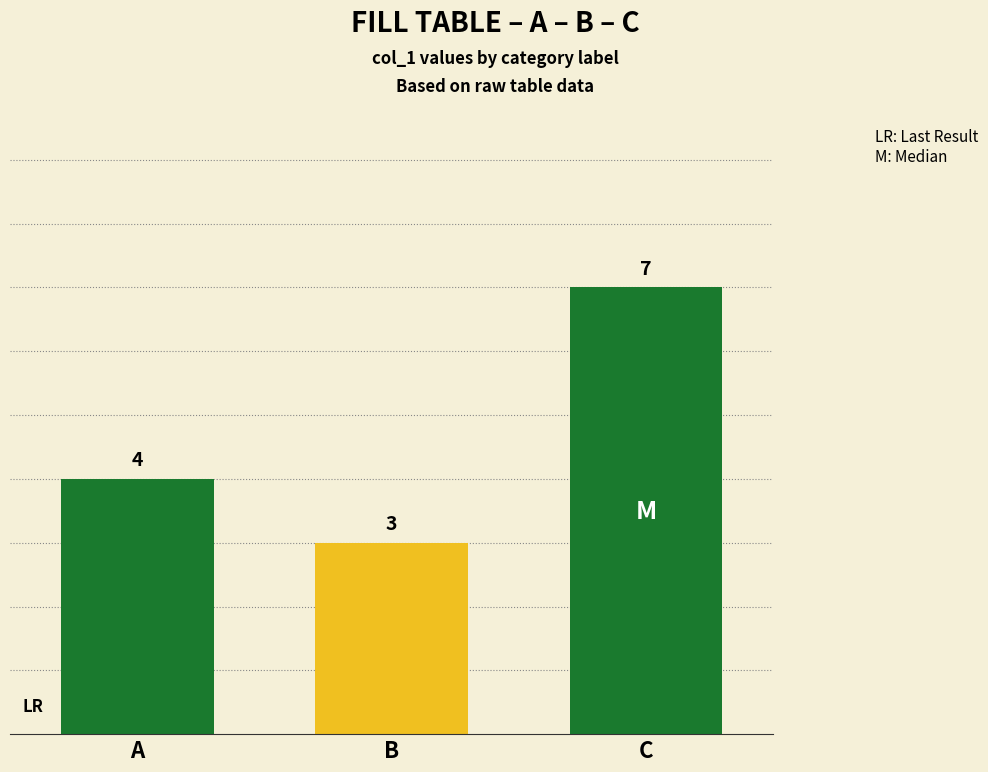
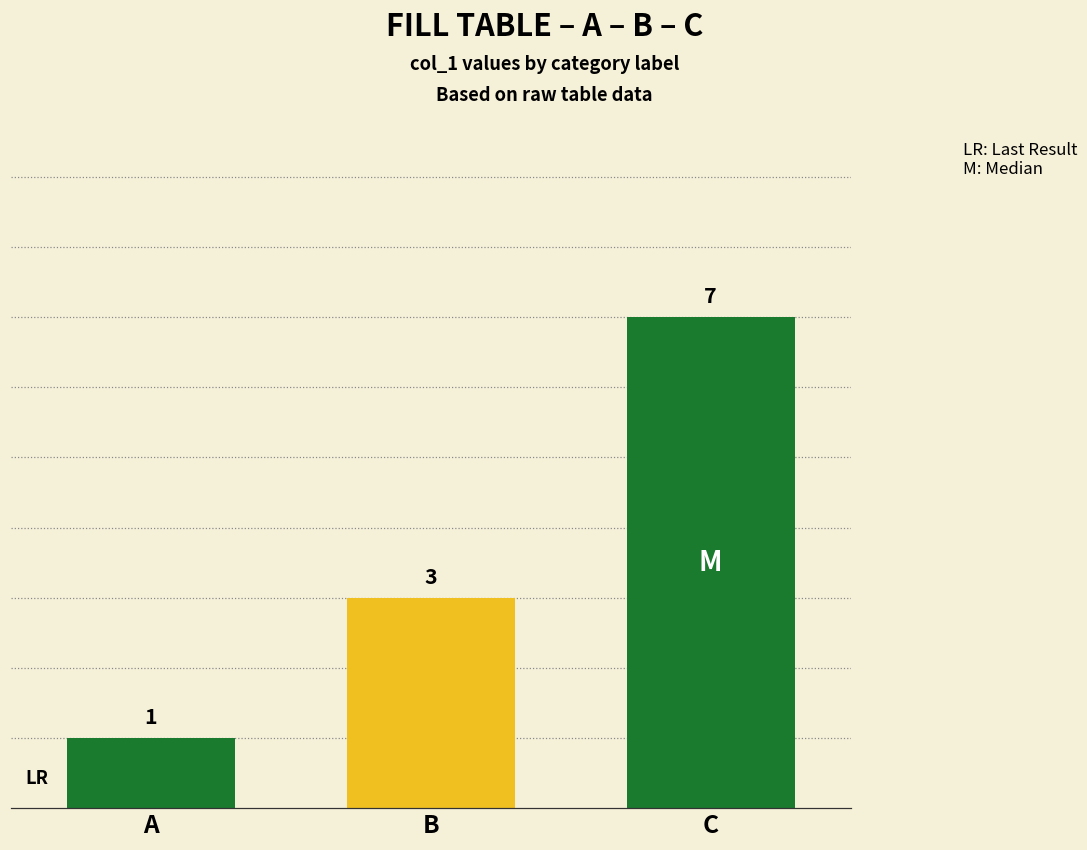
A: 4 -> 1
